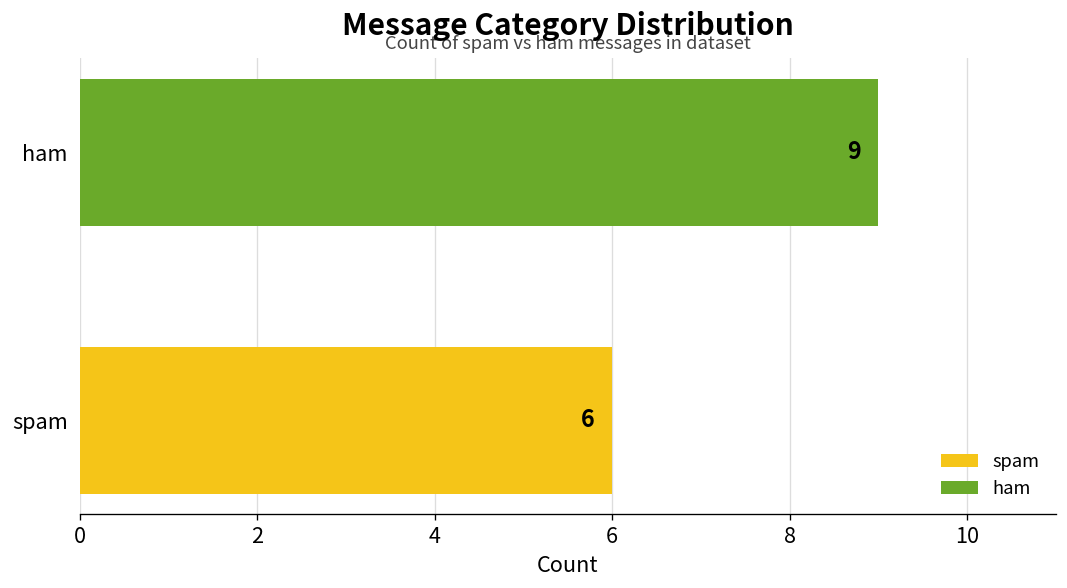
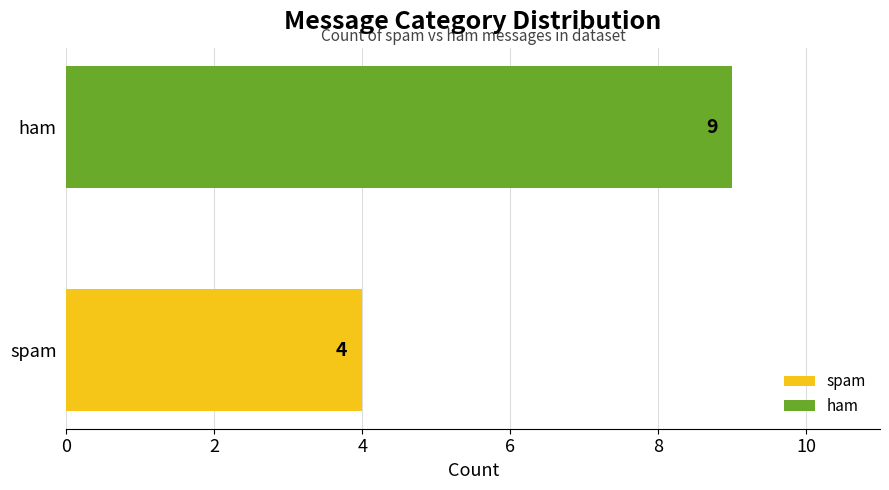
spam: 6 -> 4
